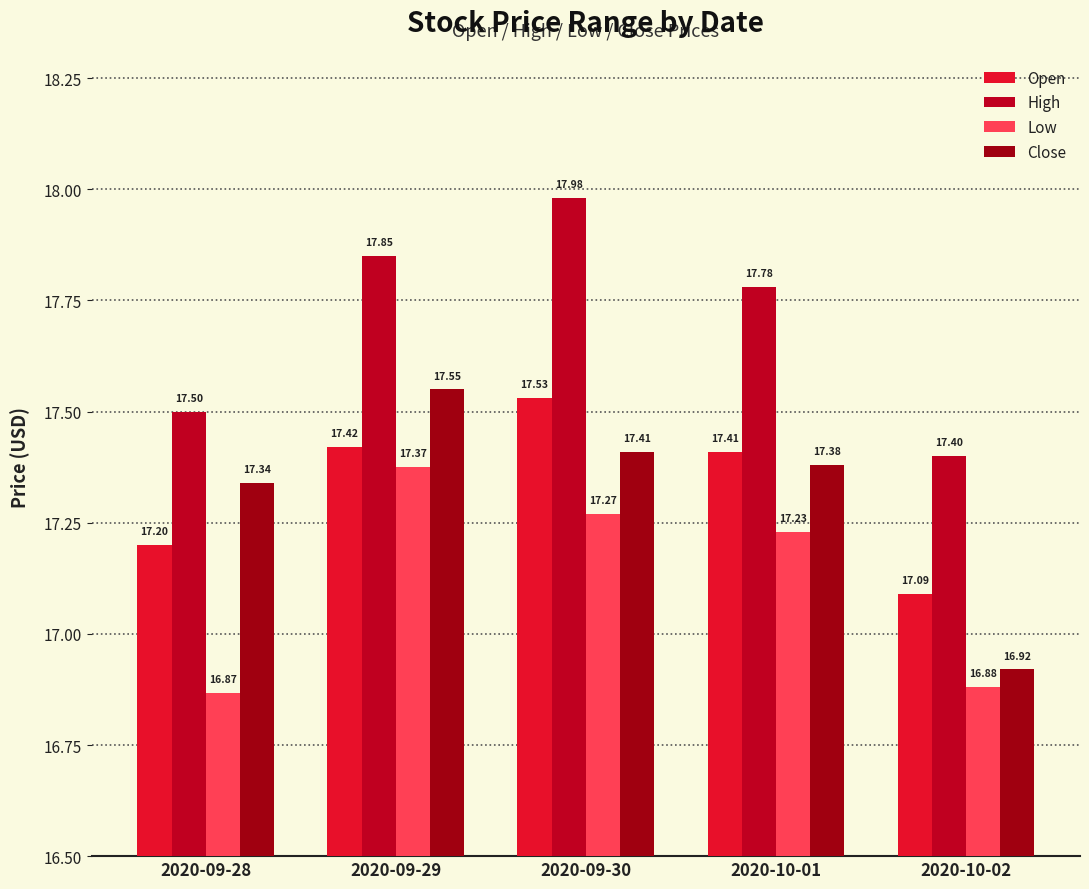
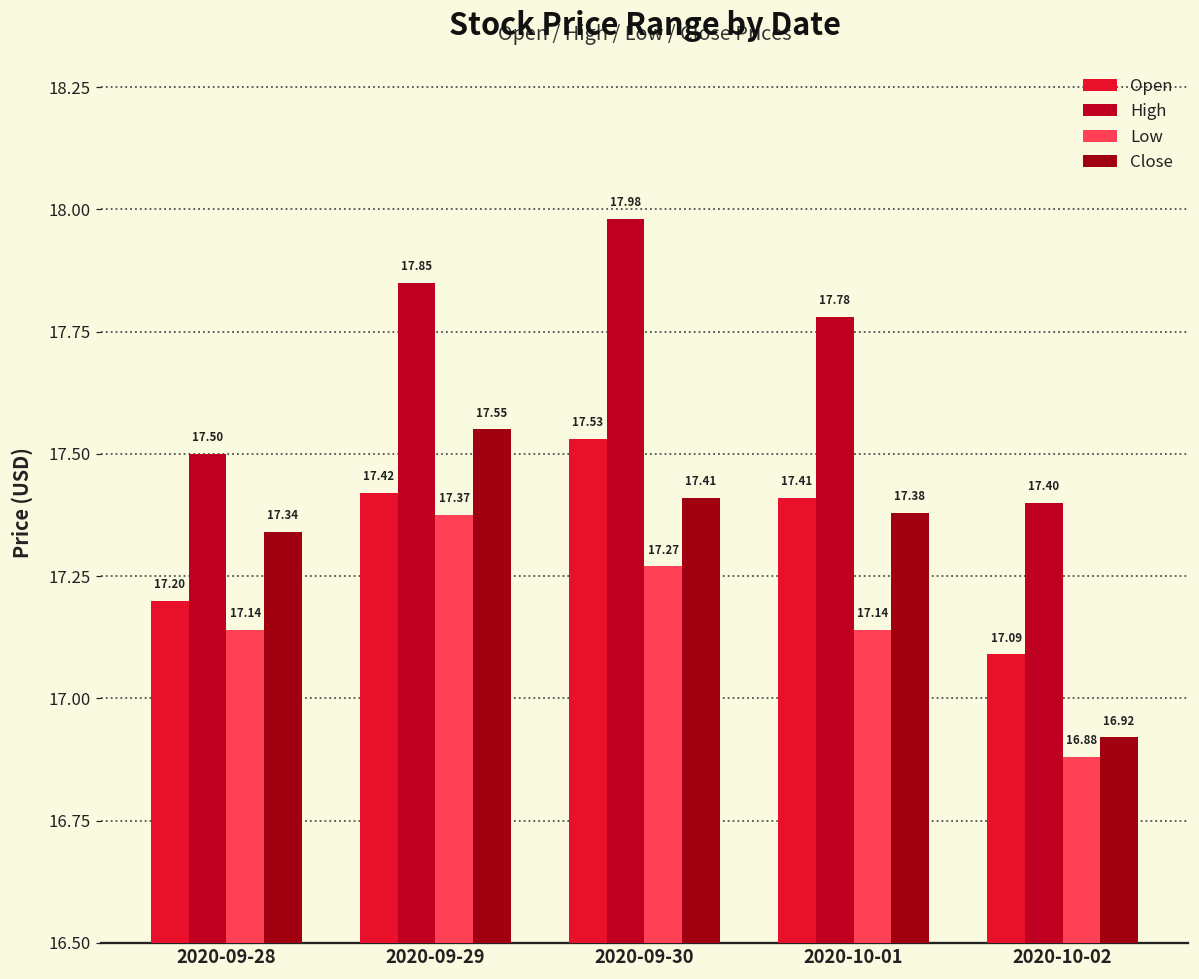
Low, 2020-09-28: 16.87 -> 17.14
Low, 2020-10-01: 17.23 -> 17.14
